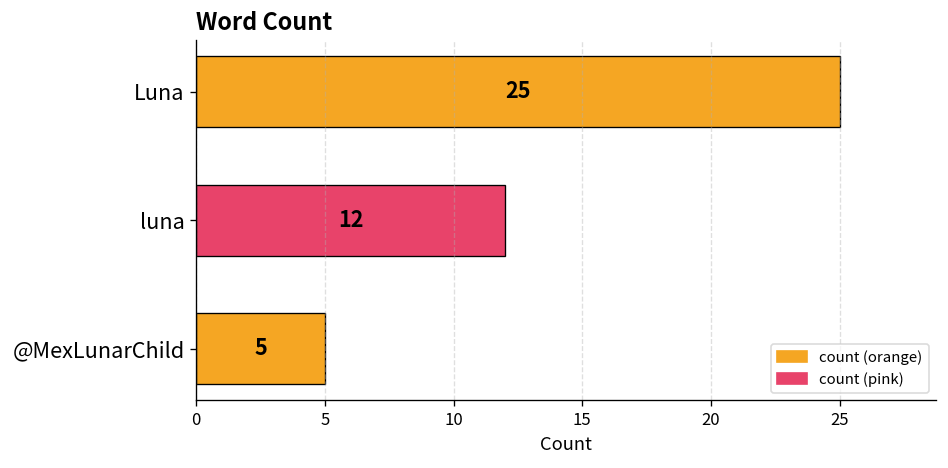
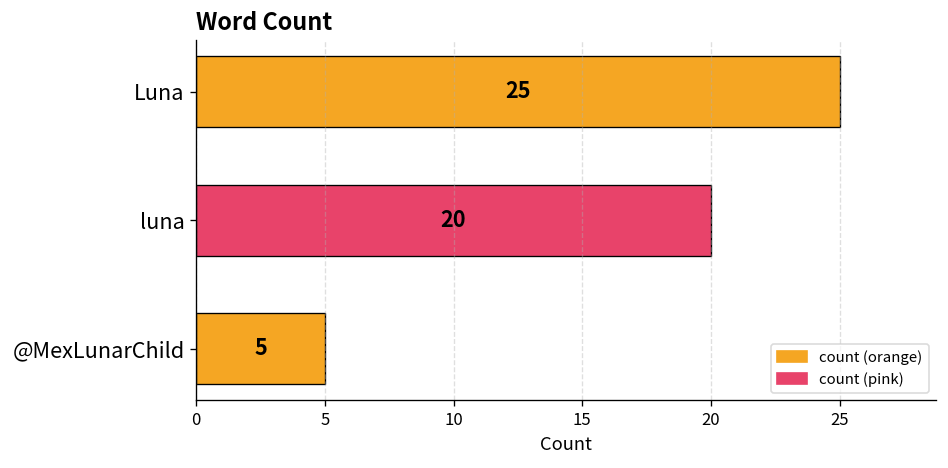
luna: 12 -> 20
